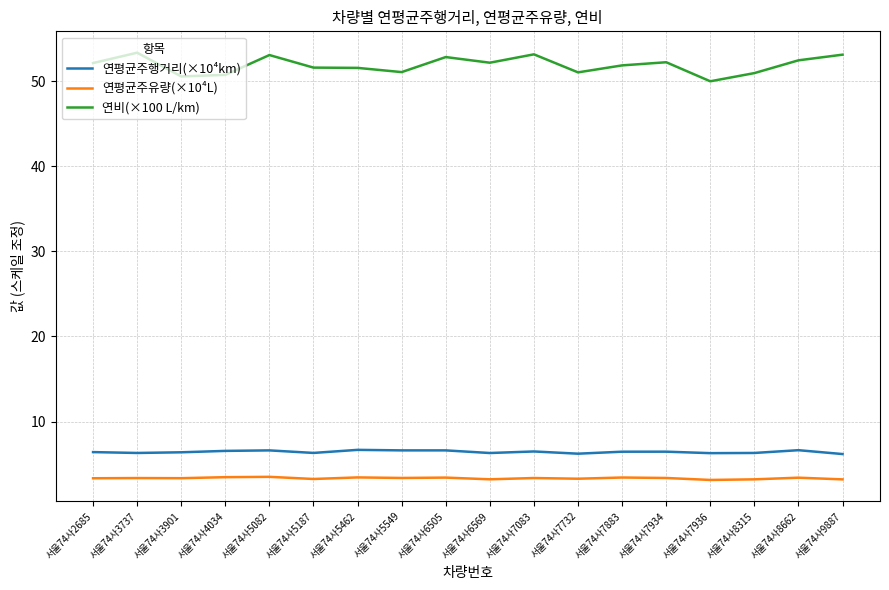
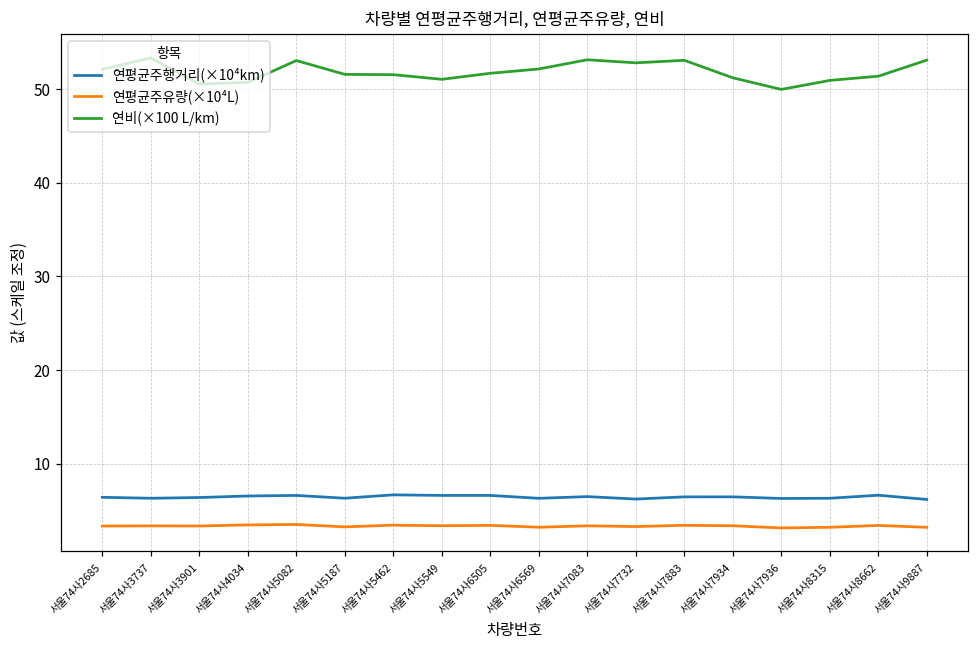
연비(×100 L/km), 서울74사6505: 53 -> 52
연비(×100 L/km), 서울74사7732: 51 -> 53
연비(×100 L/km), 서울74사7883: 52 -> 53
연비(×100 L/km), 서울74사7934: 52 -> 51
연비(×100 L/km), 서울74사8662: 52 -> 51
